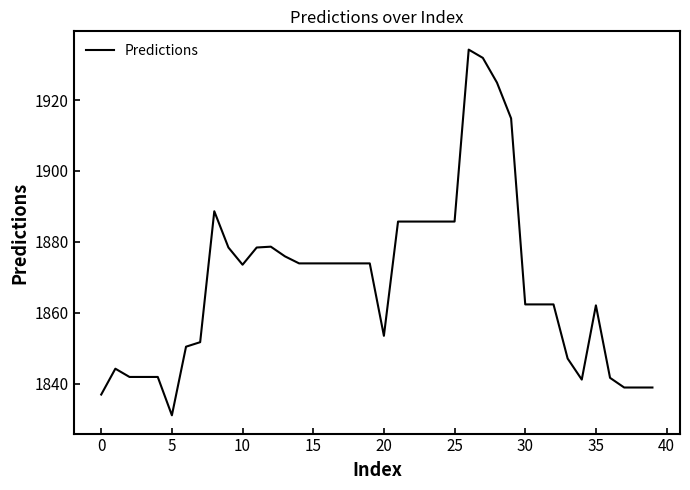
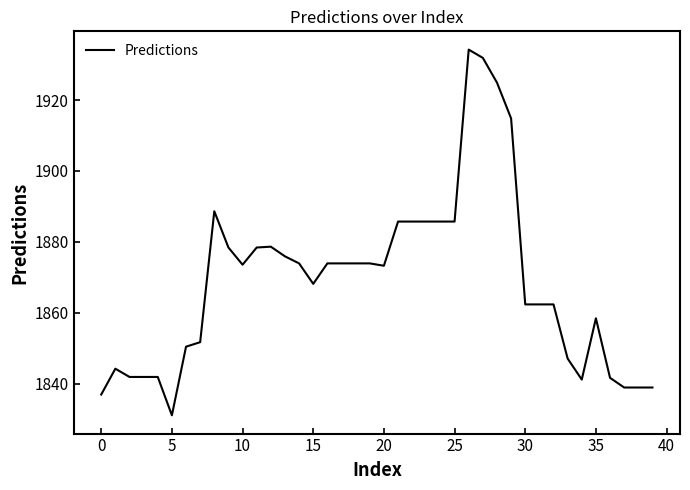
15: 1874 -> 1868
20: 1854 -> 1873
35: 1862 -> 1858
